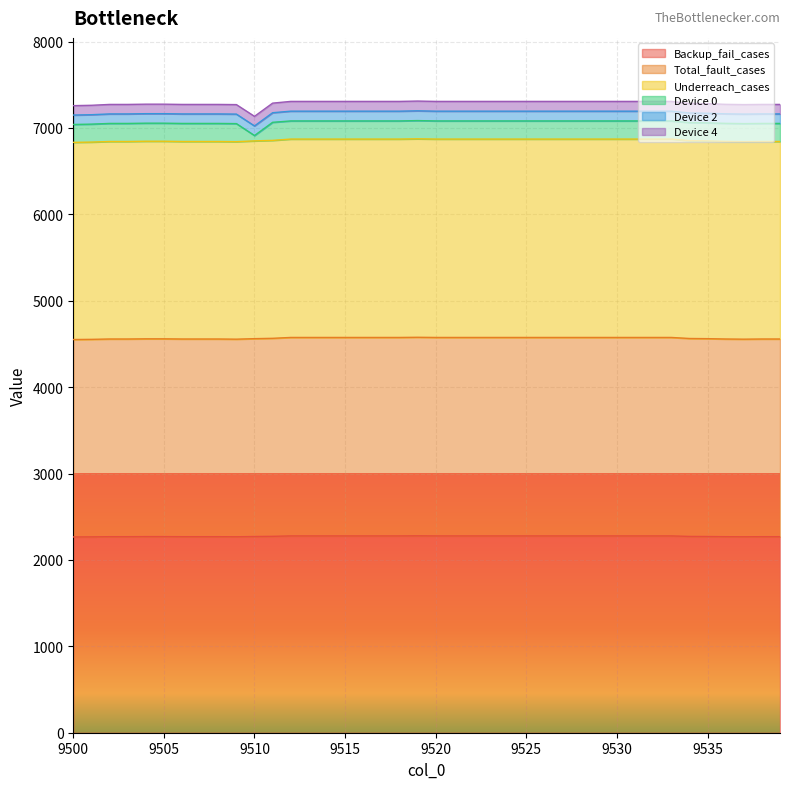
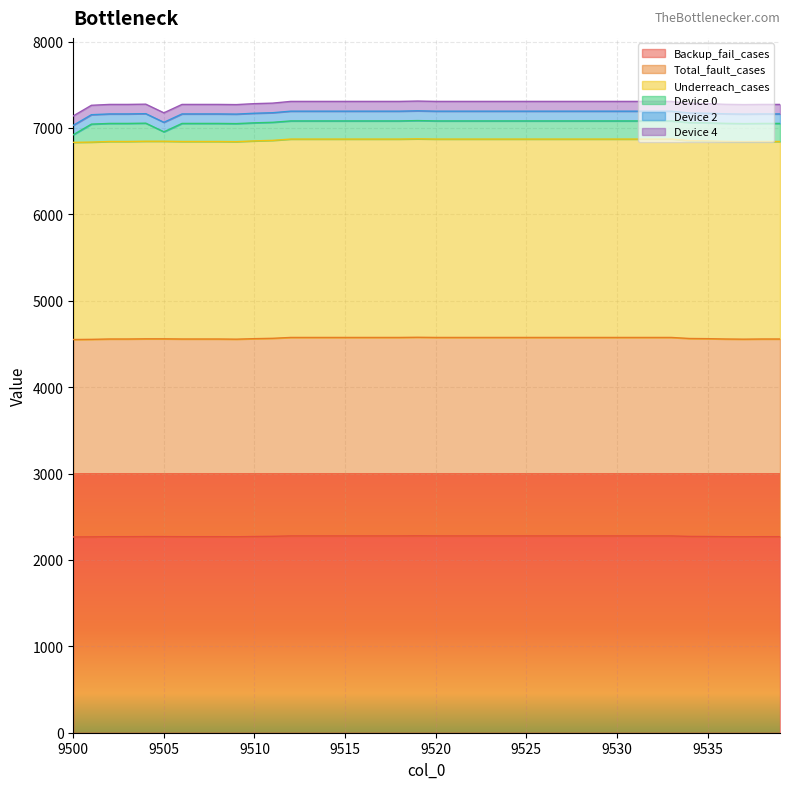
Device 0, 9500: 200 -> 100
Device 0, 9505: 200 -> 100
Device 0, 9510: 100 -> 200
